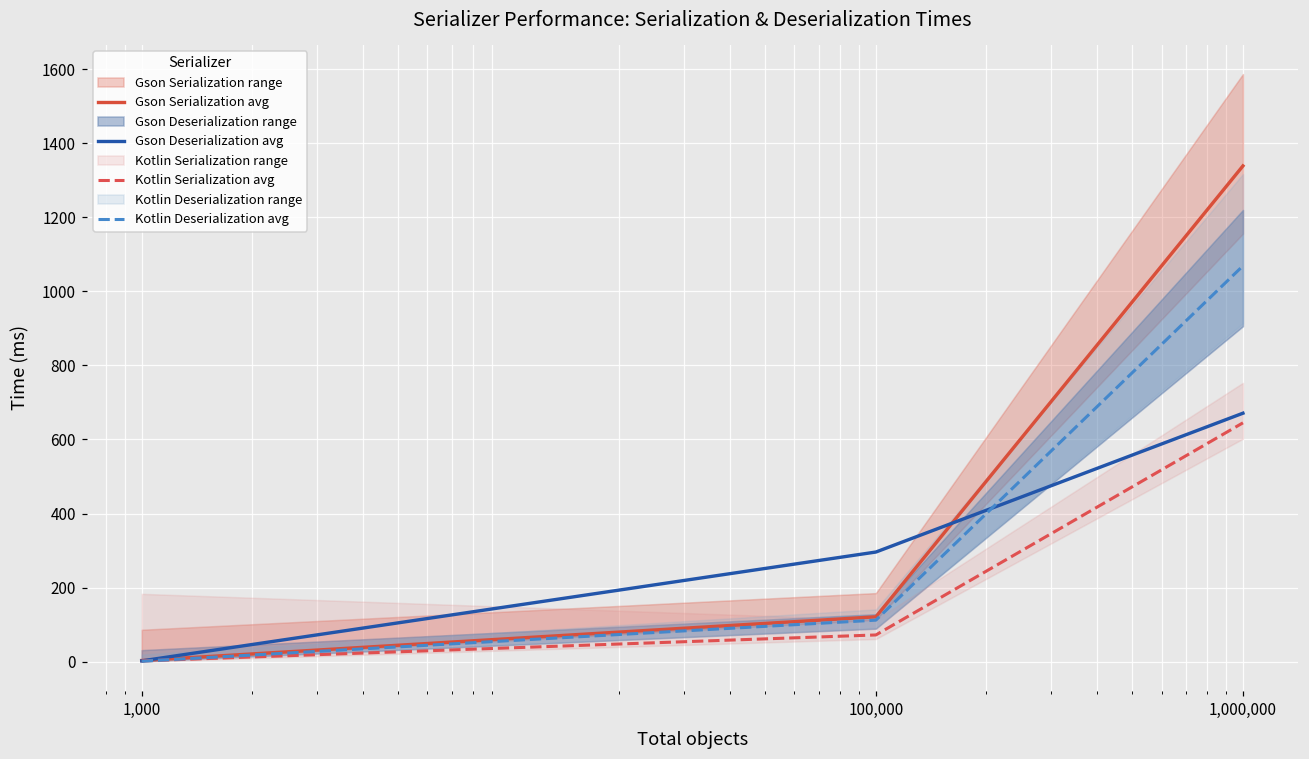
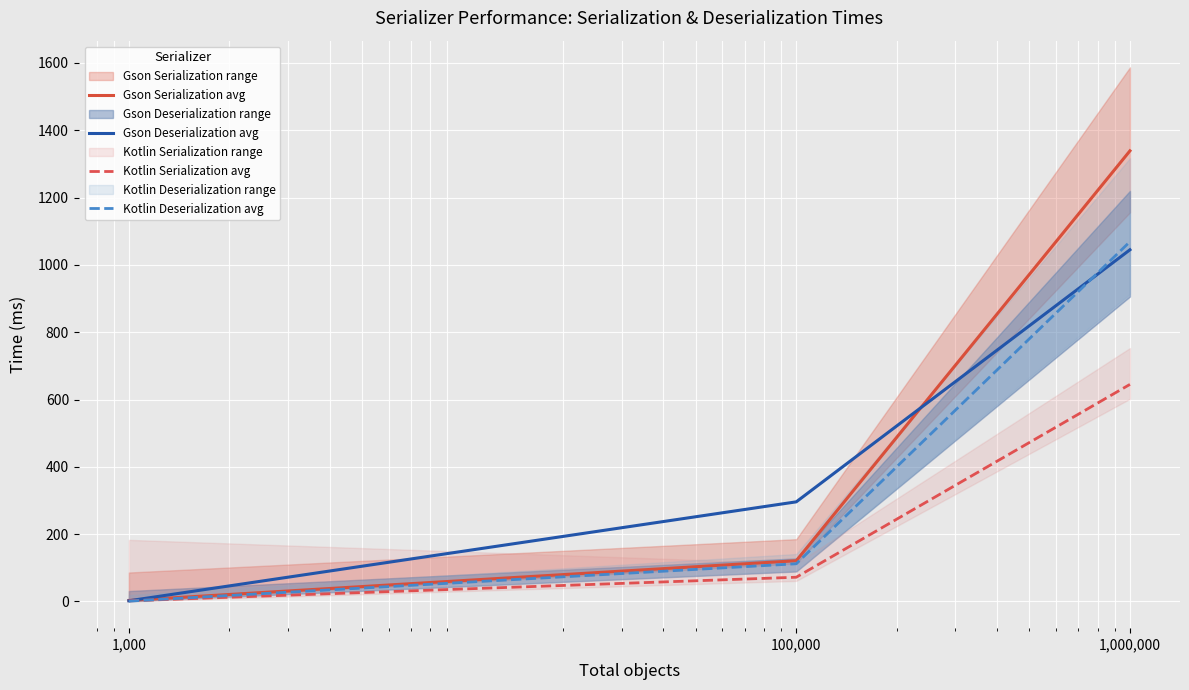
Gson Deserialization avg, 1,000,000: 670 -> 1050
